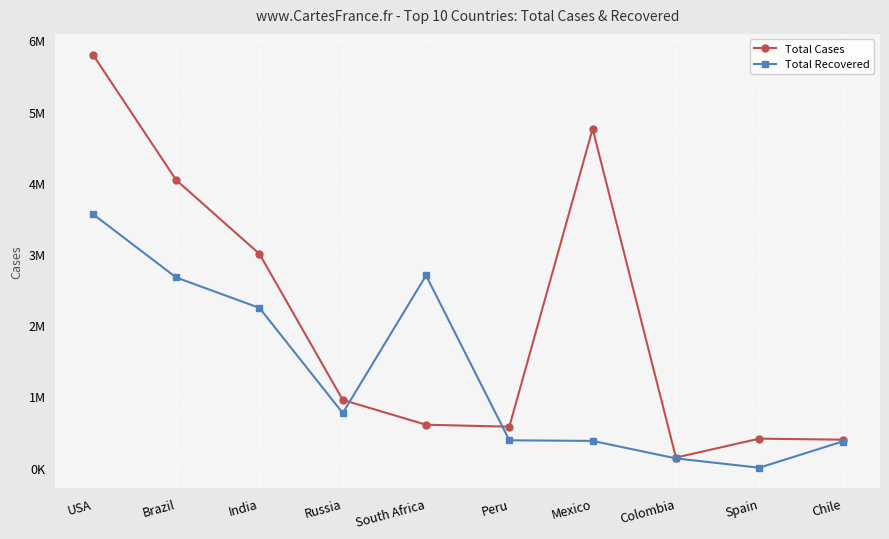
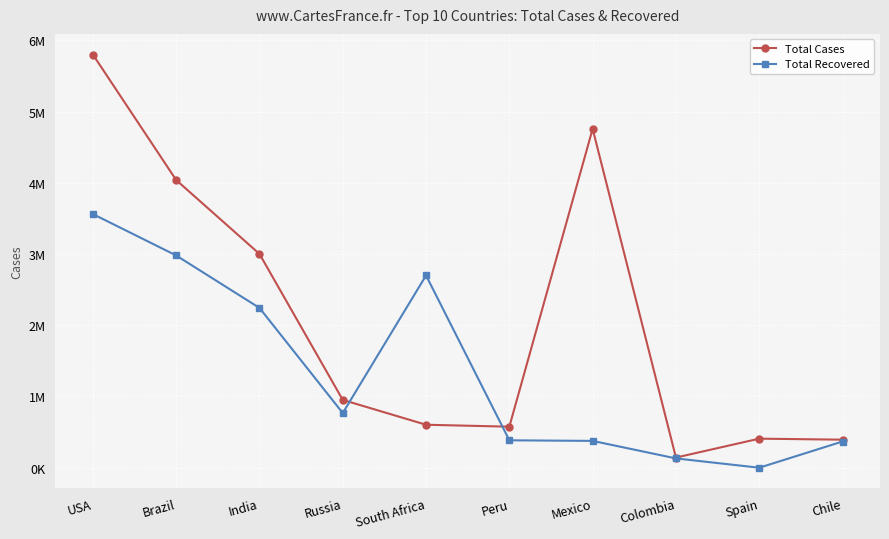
Total Recovered, Brazil: 2700000 -> 3000000
